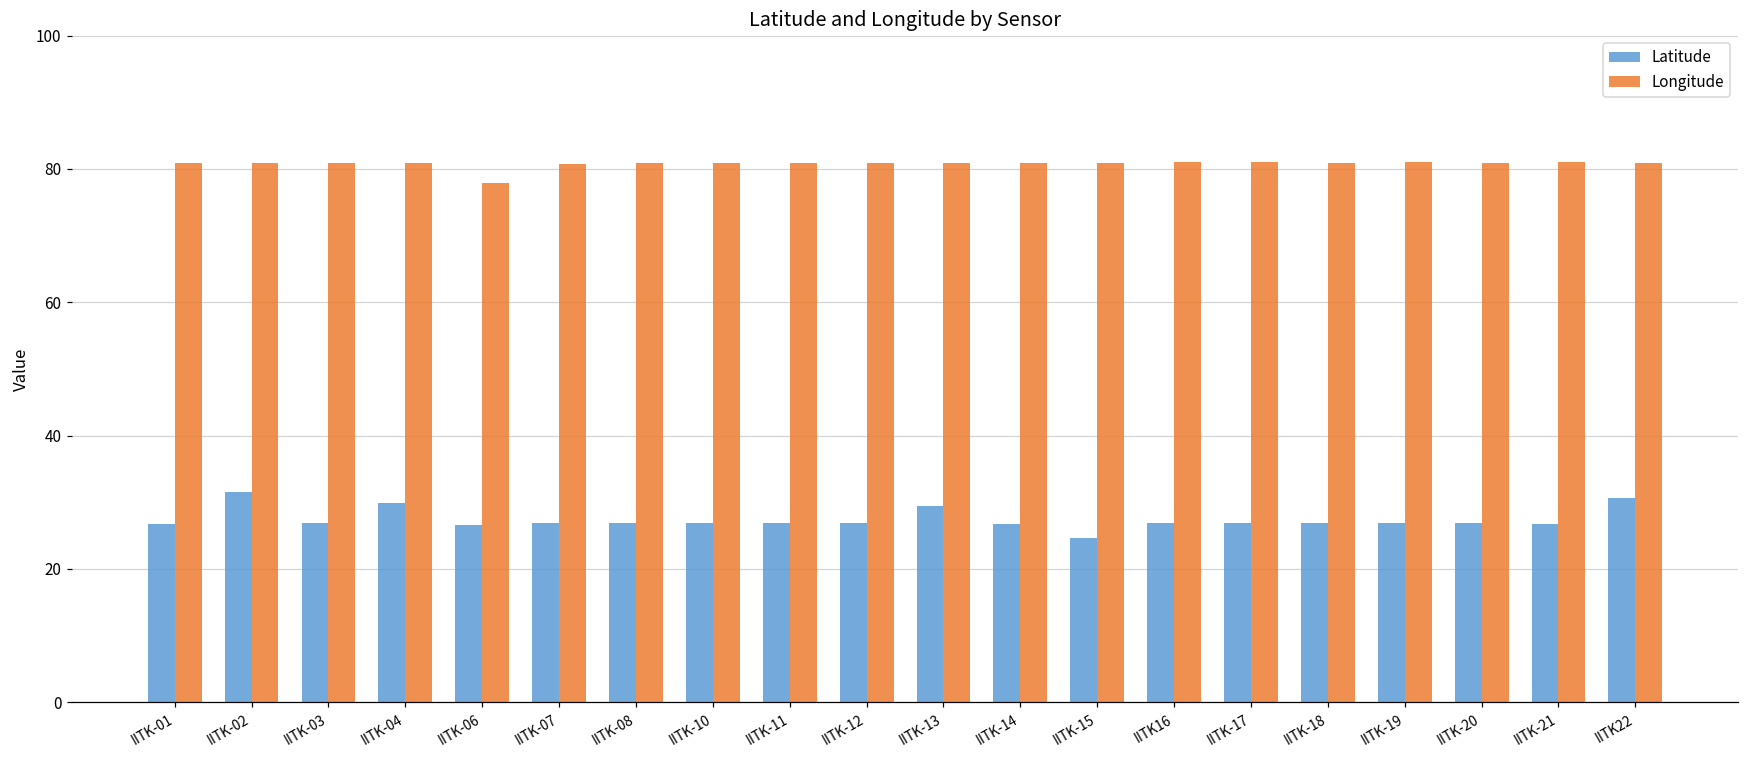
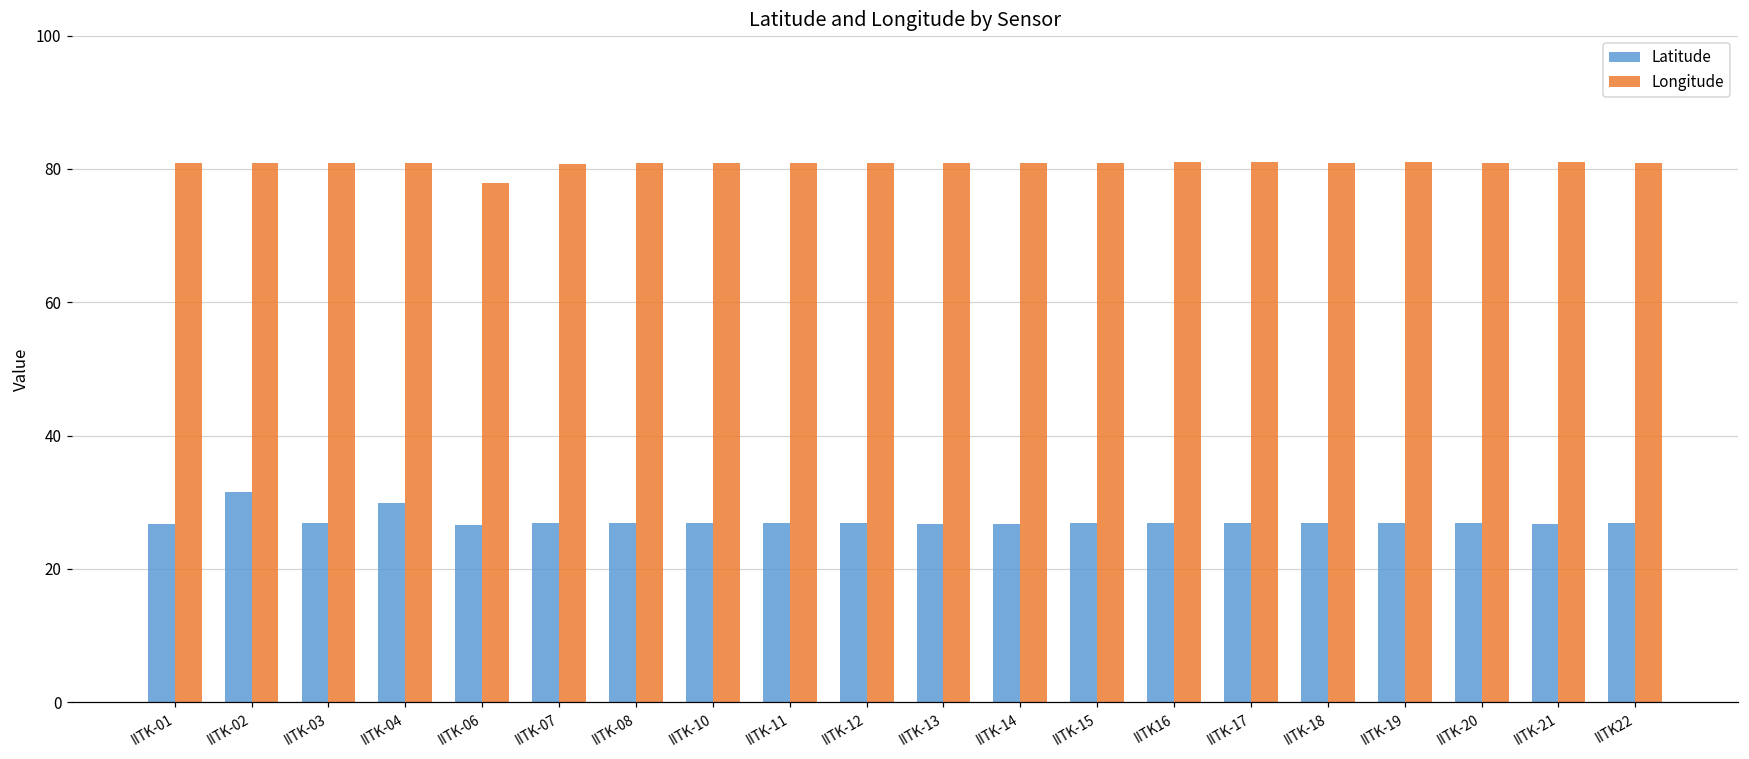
Latitude, IITK-13: 29 -> 27
Latitude, IITK-15: 25 -> 27
Latitude, IITK22: 31 -> 27
